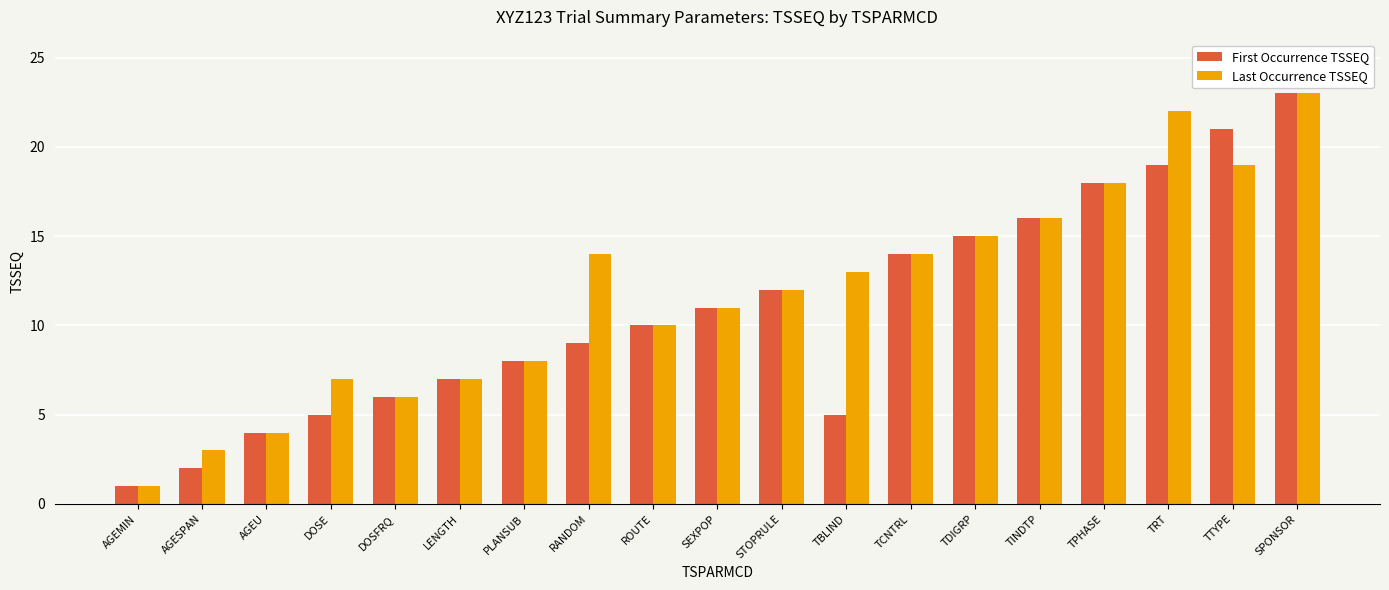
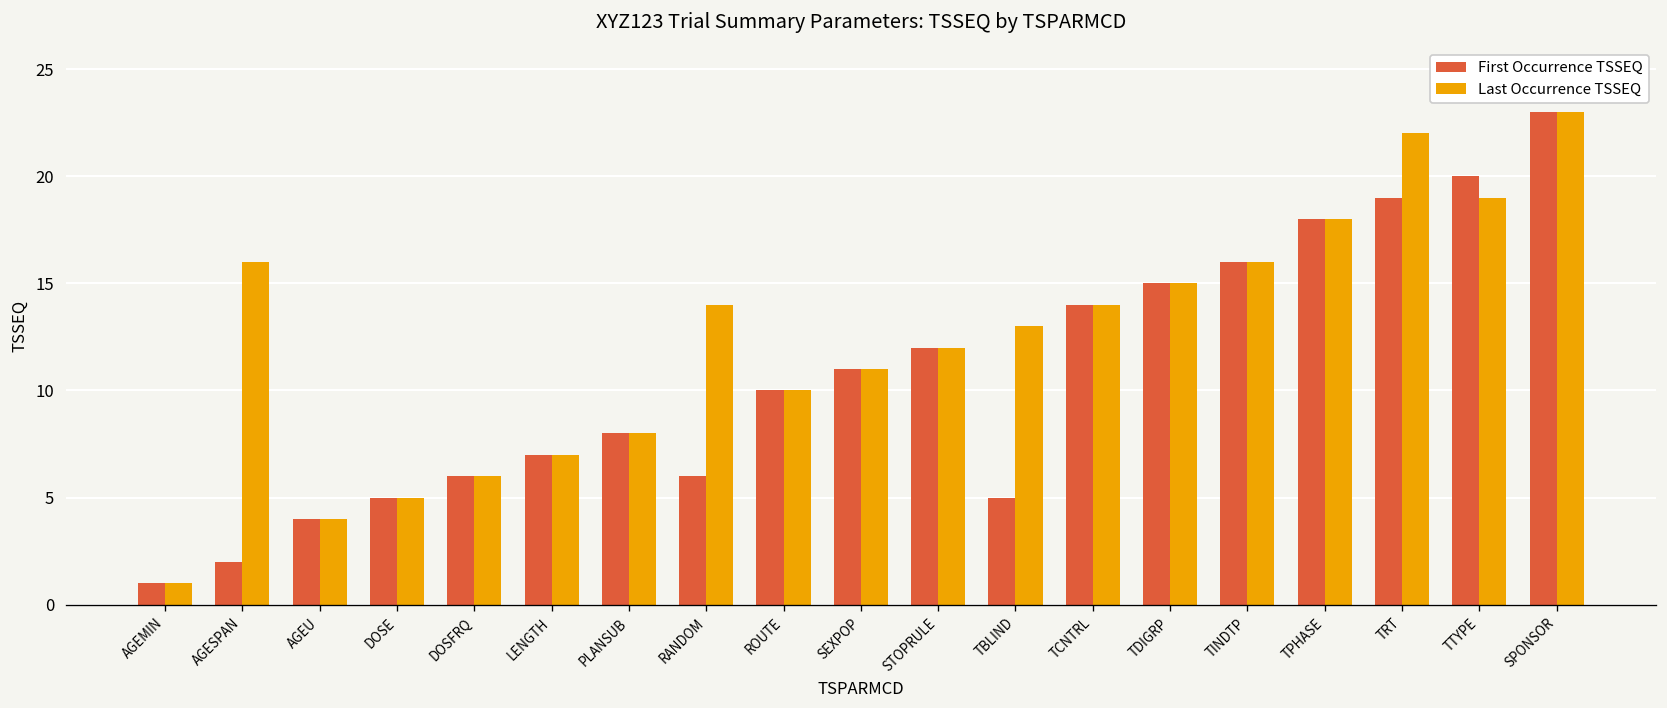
Last Occurrence TSSEQ, AGESPAN: 3 -> 16
Last Occurrence TSSEQ, DOSE: 7 -> 5
First Occurrence TSSEQ, RANDOM: 9 -> 6
First Occurrence TSSEQ, TTYPE: 21 -> 20
